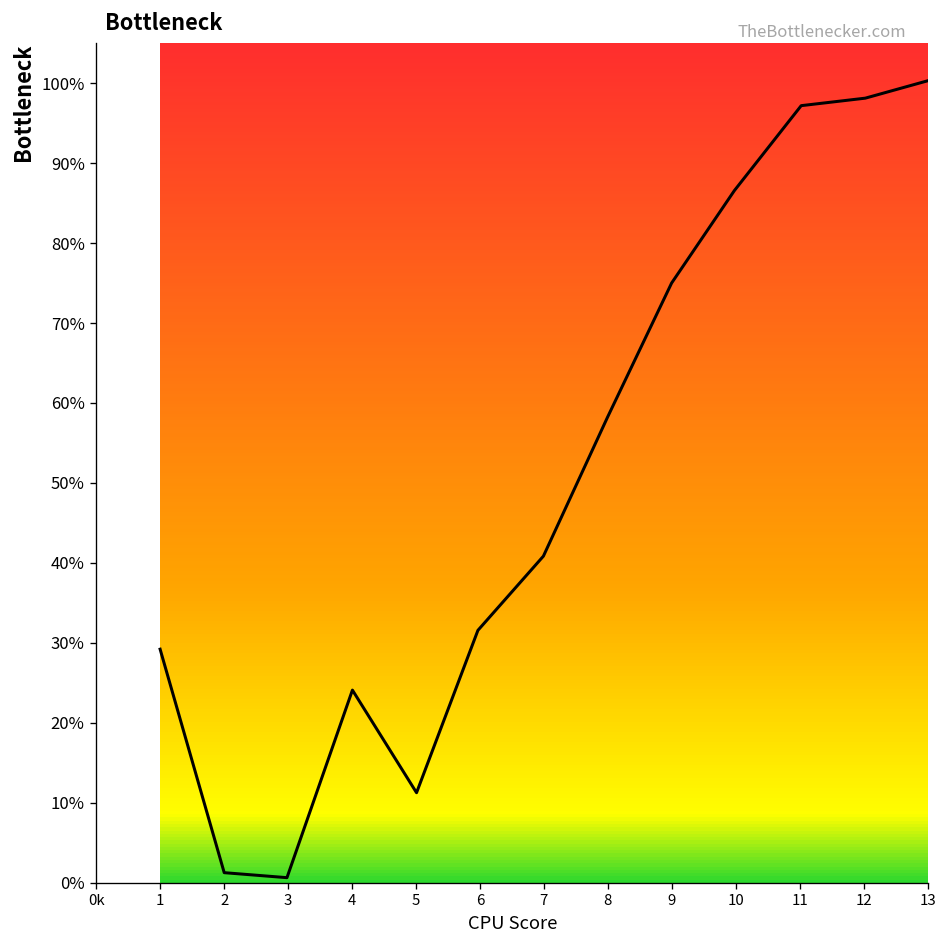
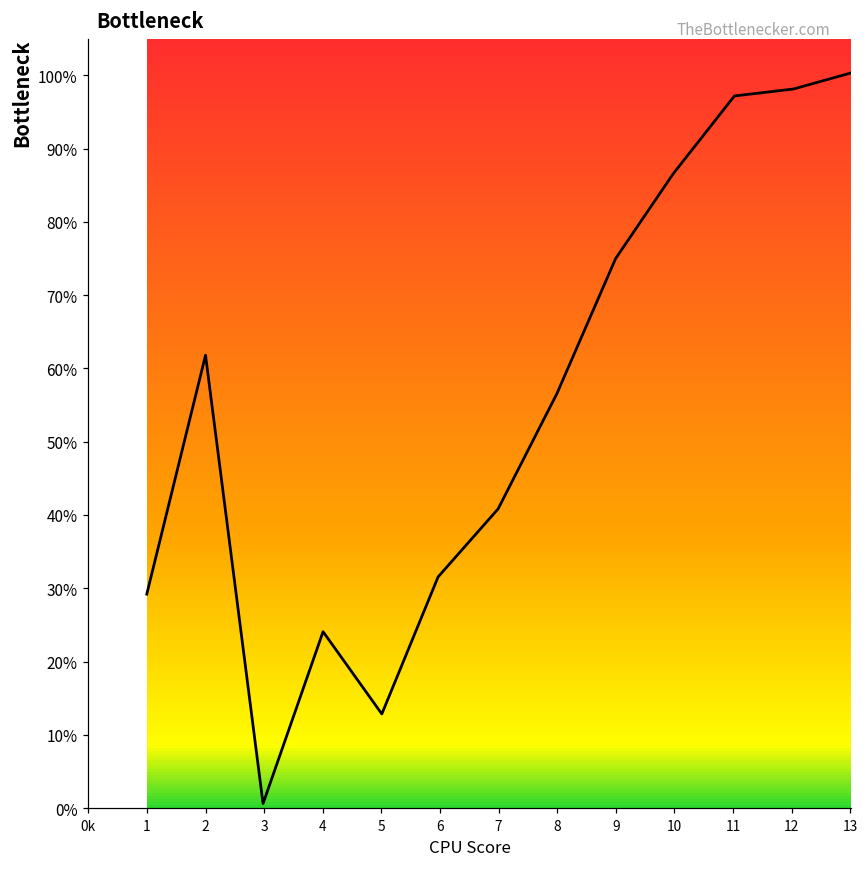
2: 1% -> 62%
5: 11% -> 13%
8: 58% -> 57%
